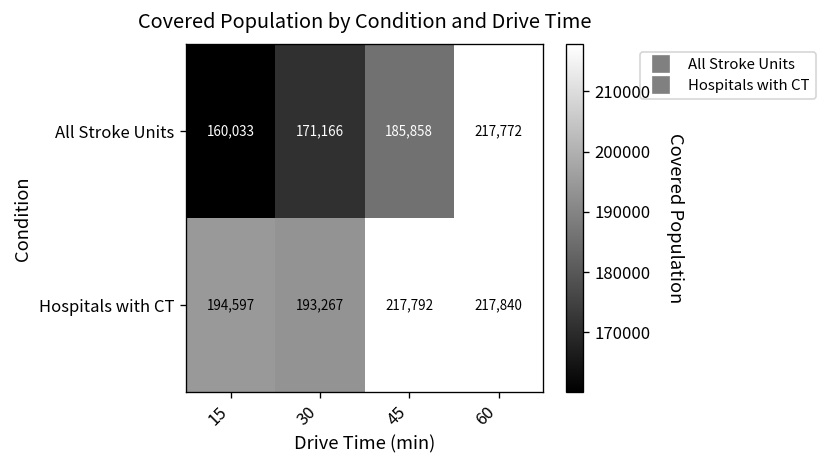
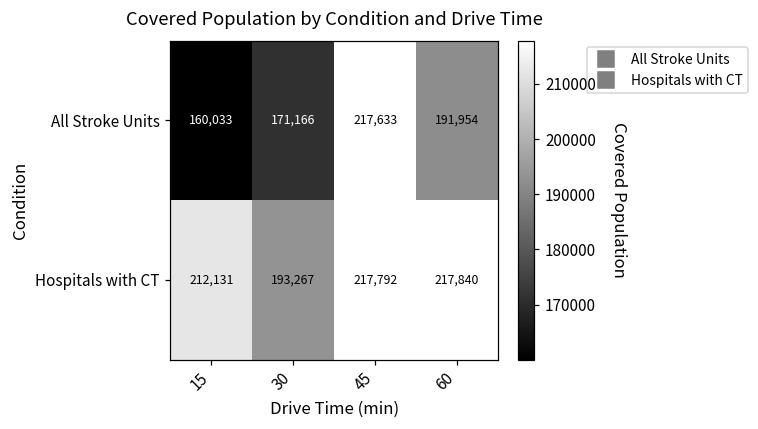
All Stroke Units, 45: 185,858 -> 217,633
All Stroke Units, 60: 217,772 -> 191,954
Hospitals with CT, 15: 194,597 -> 212,131
